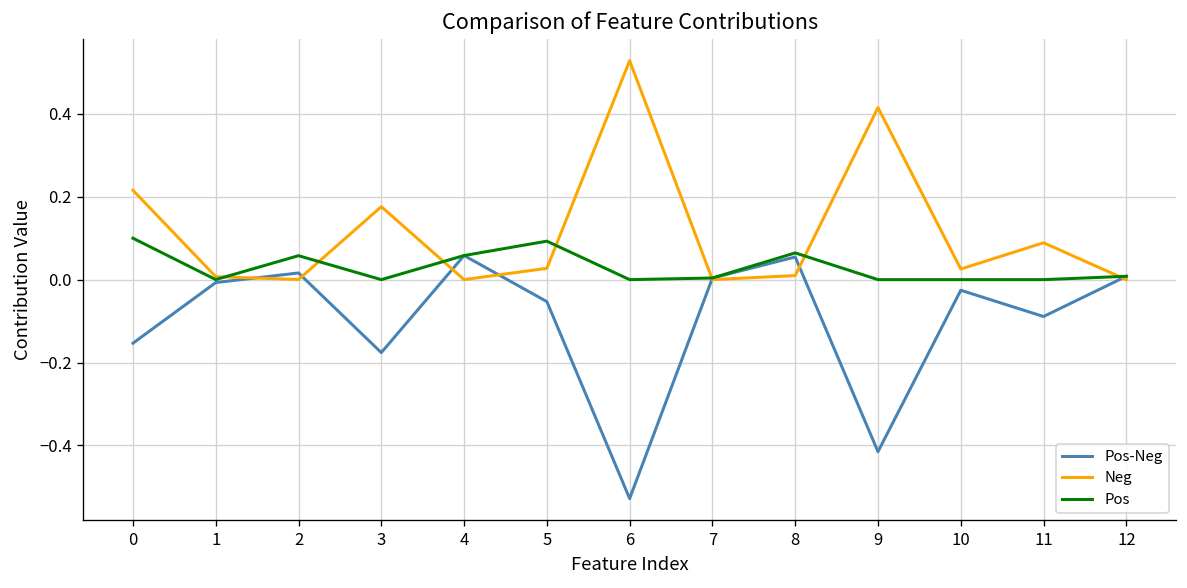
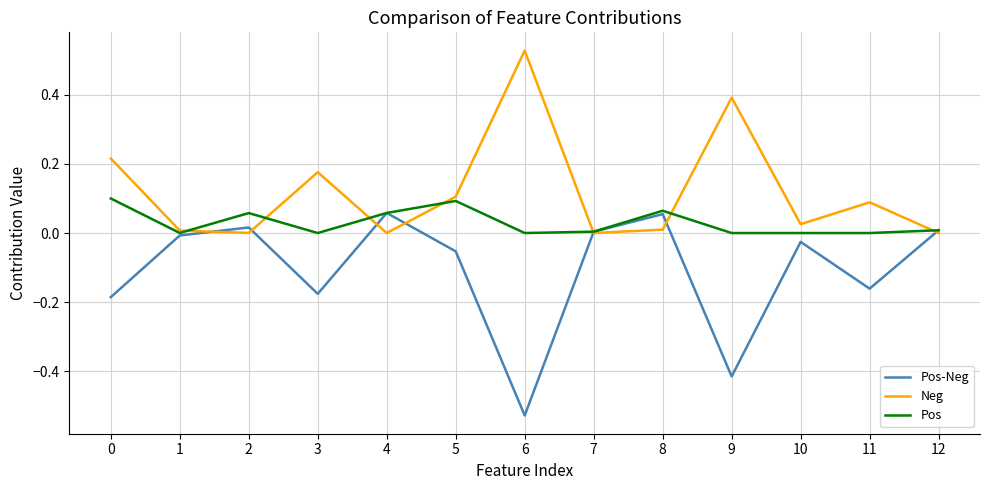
Pos-Neg, 0: -0.15 -> -0.19
Neg, 5: 0.03 -> 0.11
Neg, 9: 0.42 -> 0.39
Pos-Neg, 11: -0.09 -> -0.16
